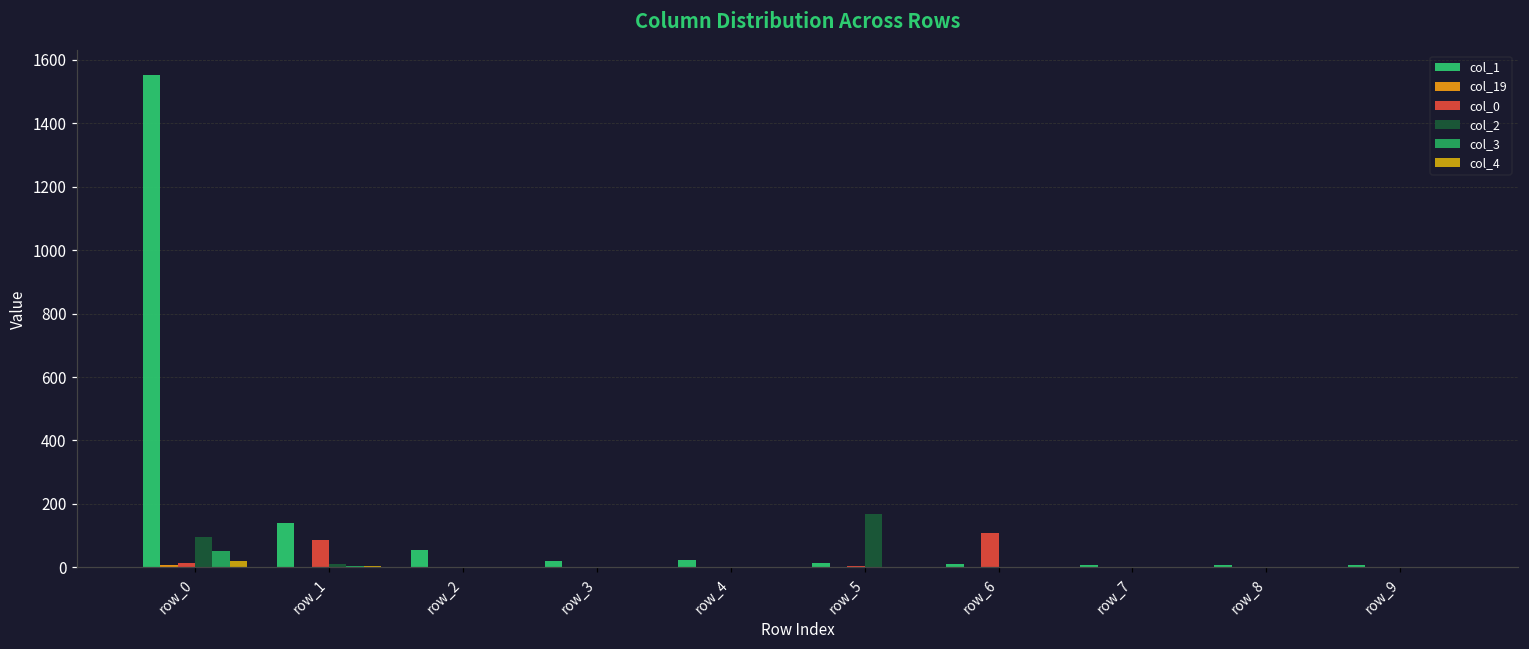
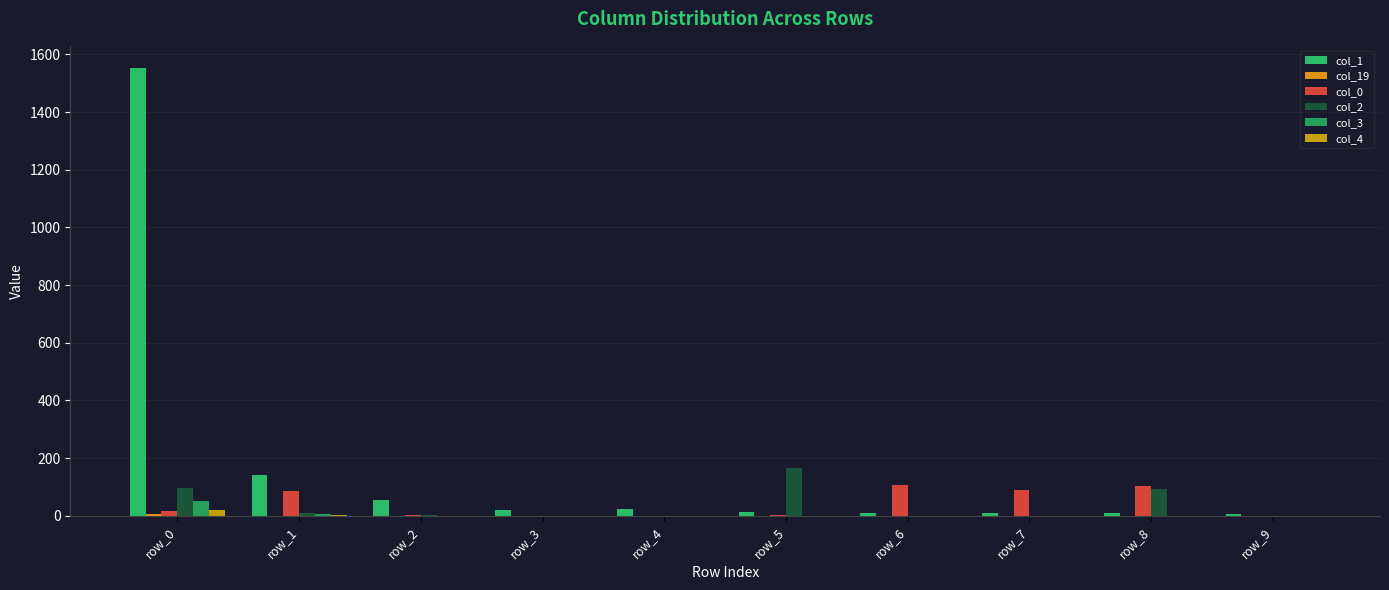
col_0, row_7: 0 -> 90
col_0, row_8: 0 -> 100
col_2, row_8: 0 -> 90
